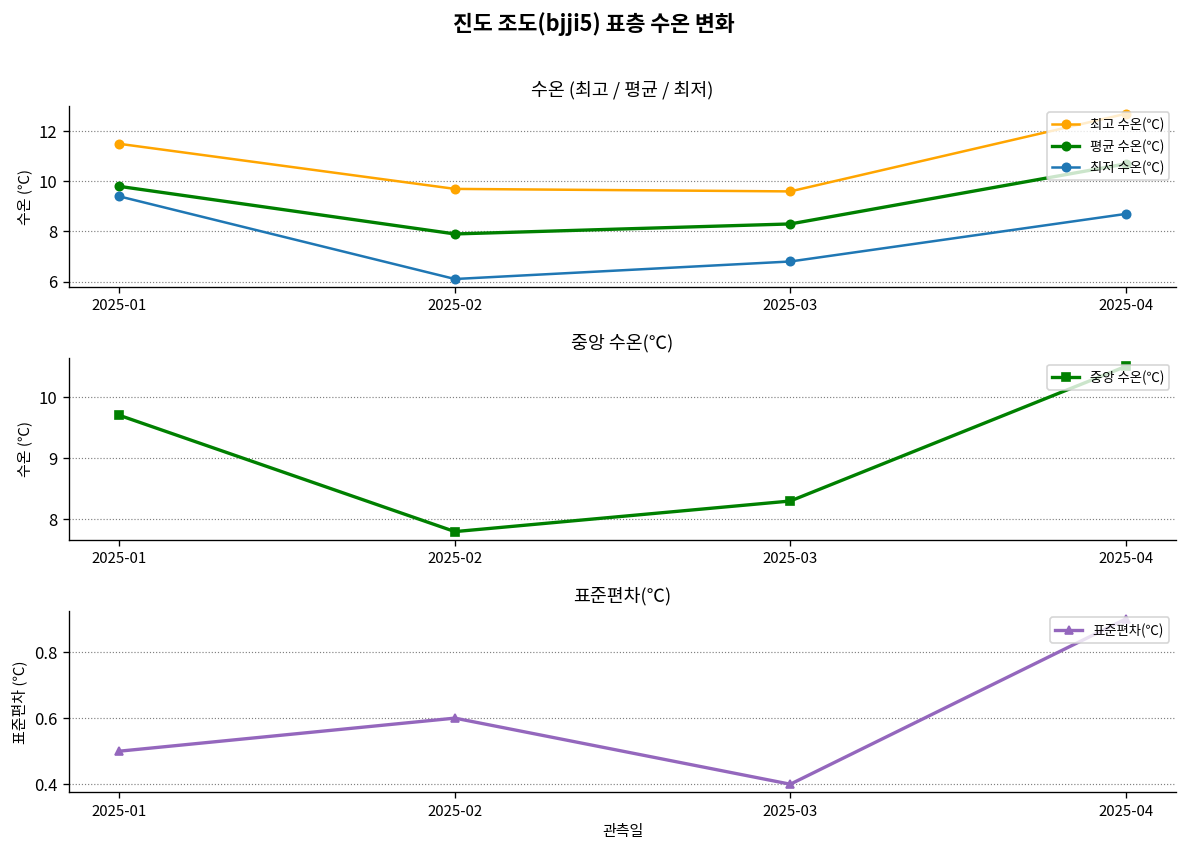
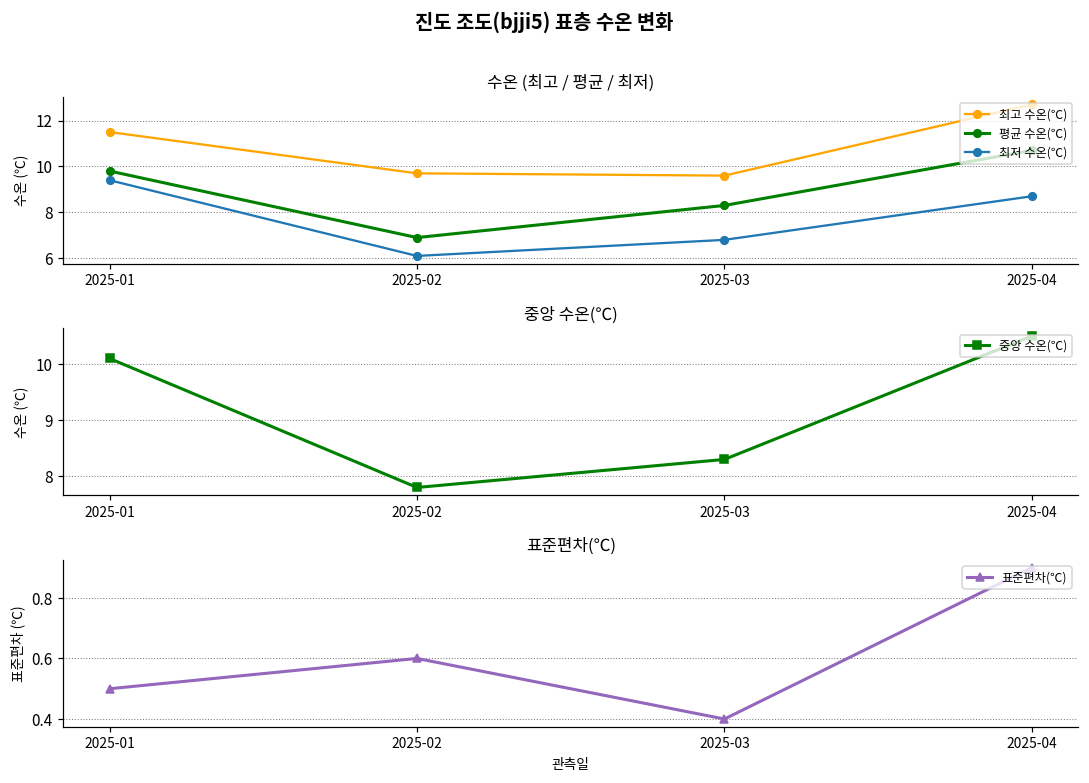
수온 (최고 / 평균 / 최저), 평균 수온(℃), 2025-02: 7.9 -> 6.9
중앙 수온(℃), 2025-01: 9.7 -> 10.1
